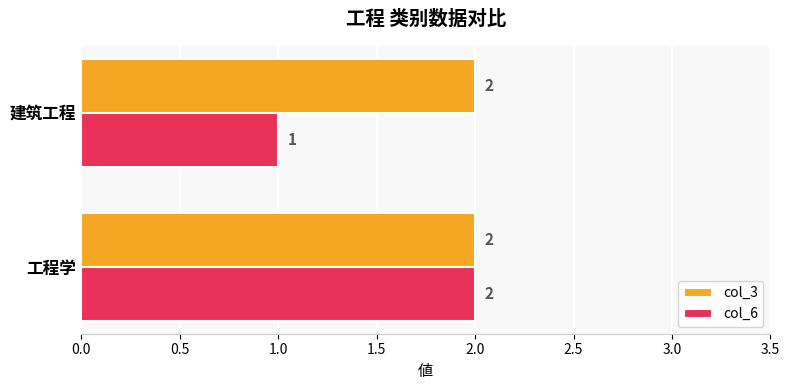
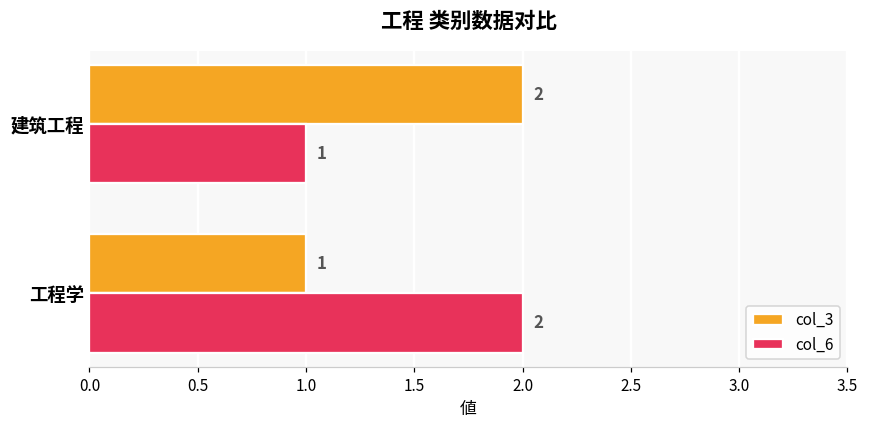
col_3, 工程学: 2 -> 1
